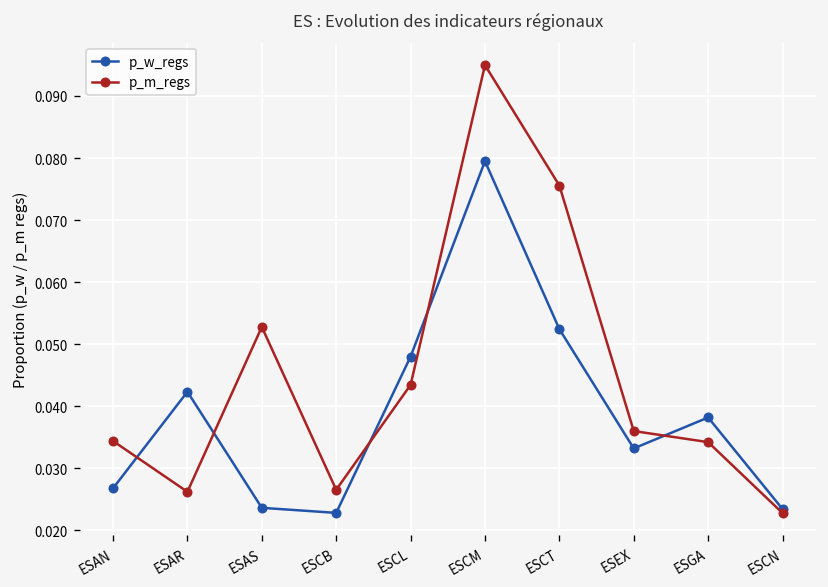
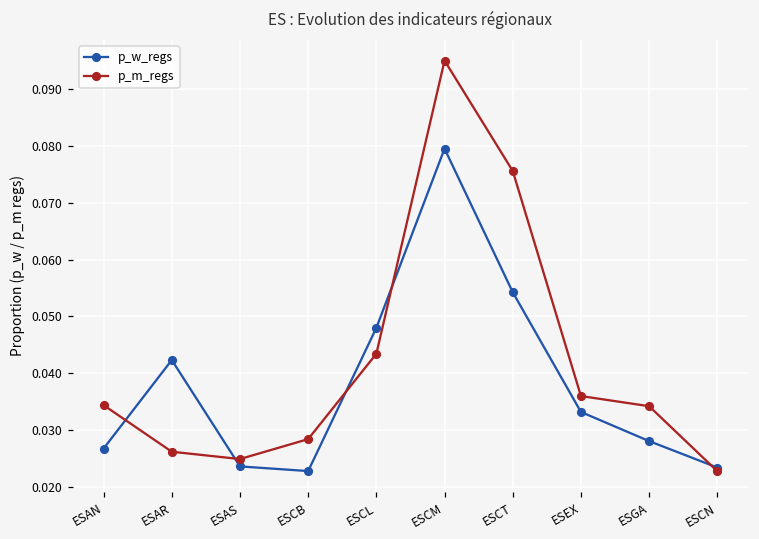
p_m_regs, ESAS: 0.053 -> 0.025
p_m_regs, ESCB: 0.027 -> 0.028
p_w_regs, ESCT: 0.052 -> 0.054
p_w_regs, ESGA: 0.038 -> 0.028
